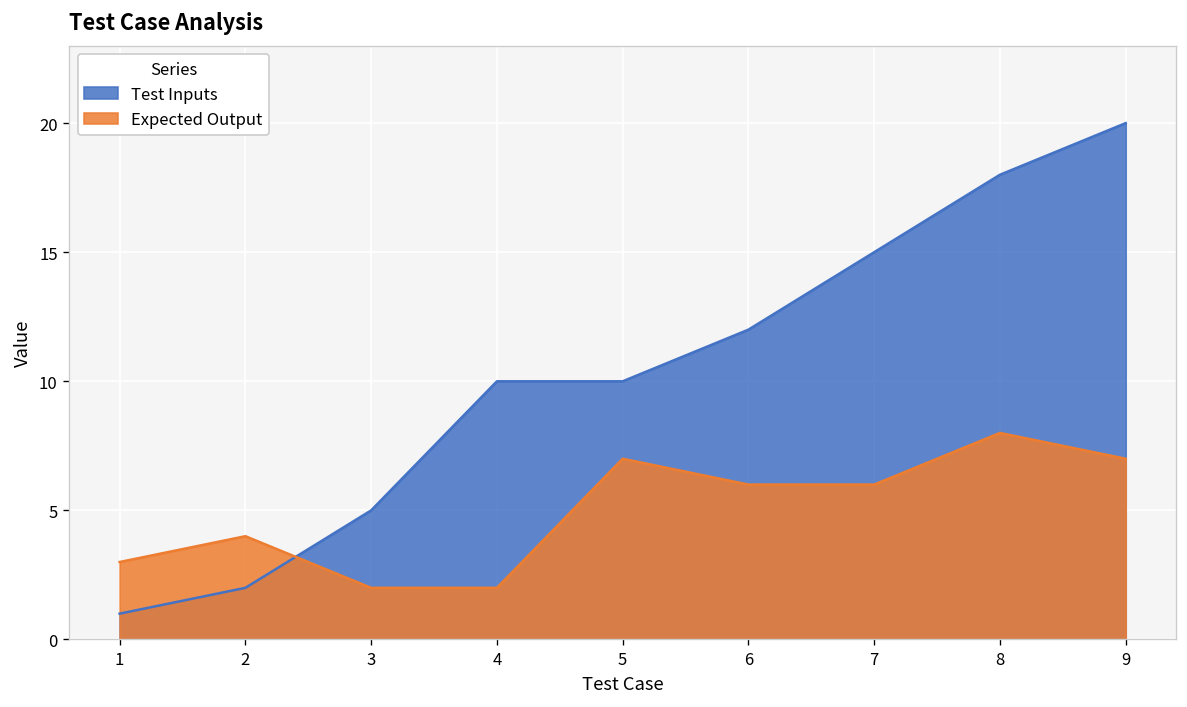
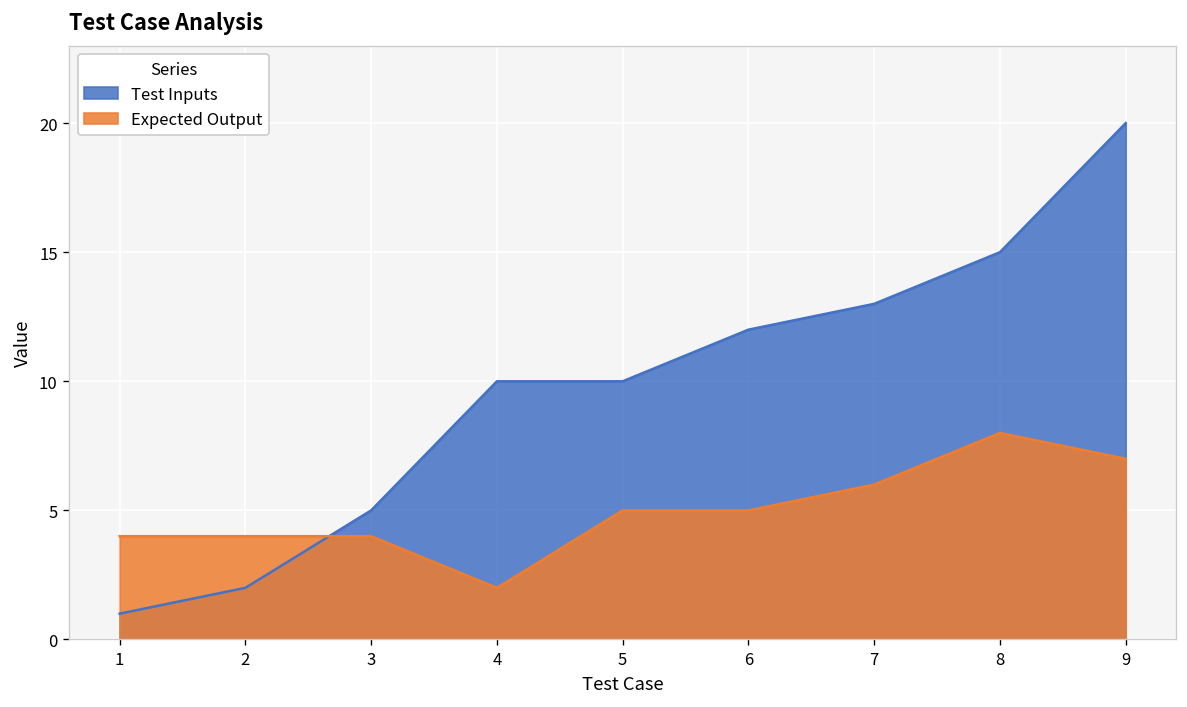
Expected Output, 1: 3 -> 4
Expected Output, 3: 2 -> 4
Expected Output, 5: 7 -> 5
Expected Output, 6: 6 -> 5
Test Inputs, 7: 15 -> 13
Test Inputs, 8: 18 -> 15
